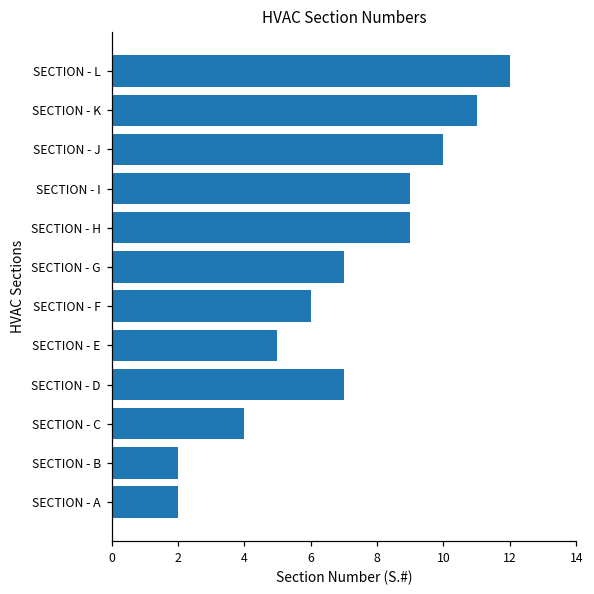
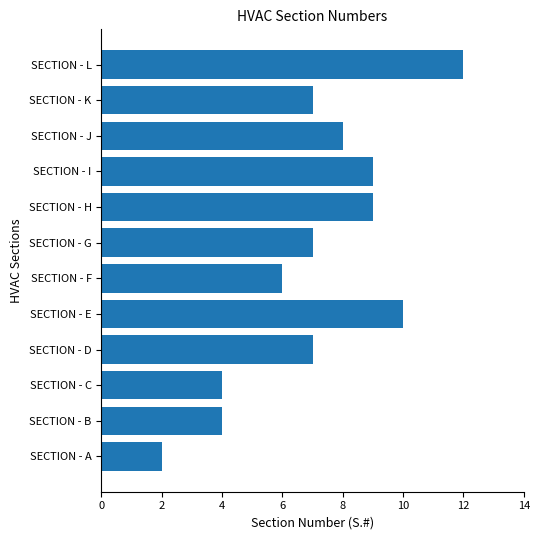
SECTION - K: 11 -> 7
SECTION - J: 10 -> 8
SECTION - E: 5 -> 10
SECTION - B: 2 -> 4
